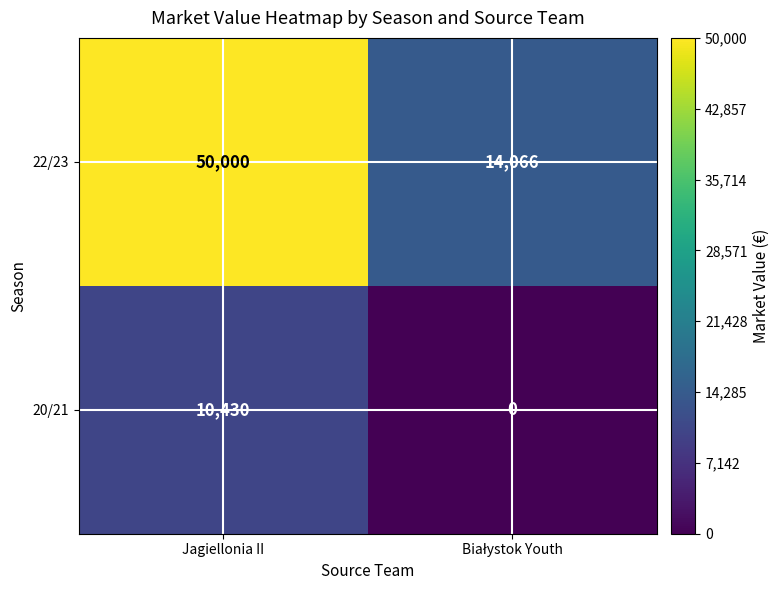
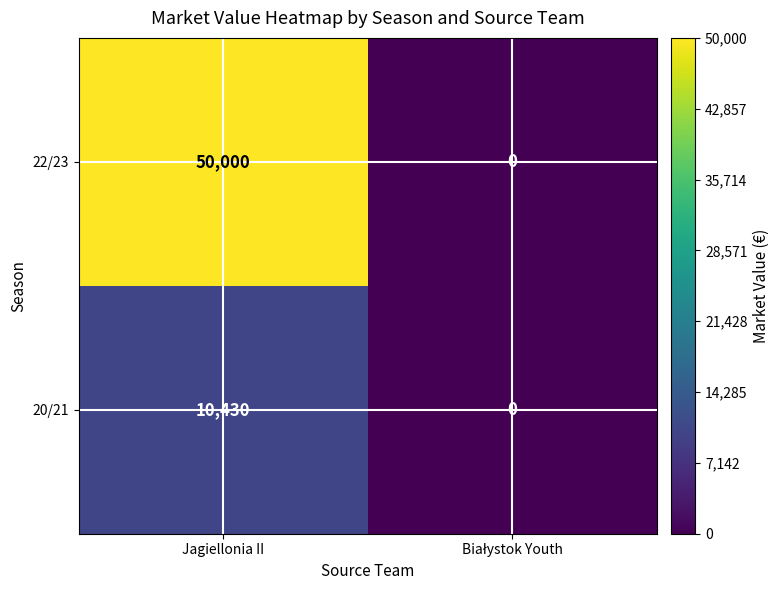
22/23, Białystok Youth: 14,066 -> 0
